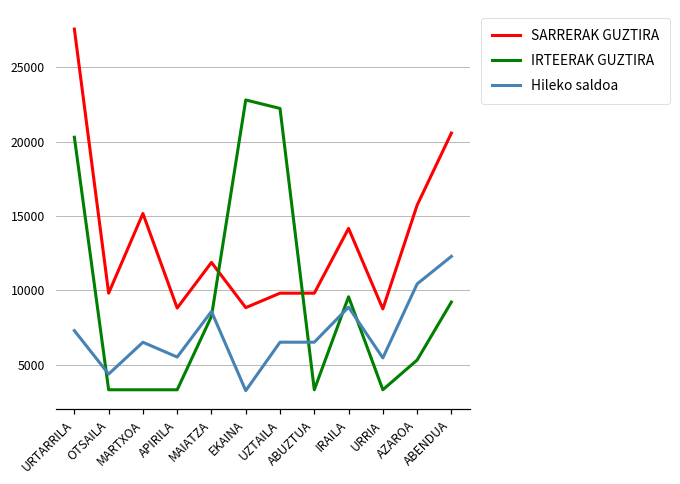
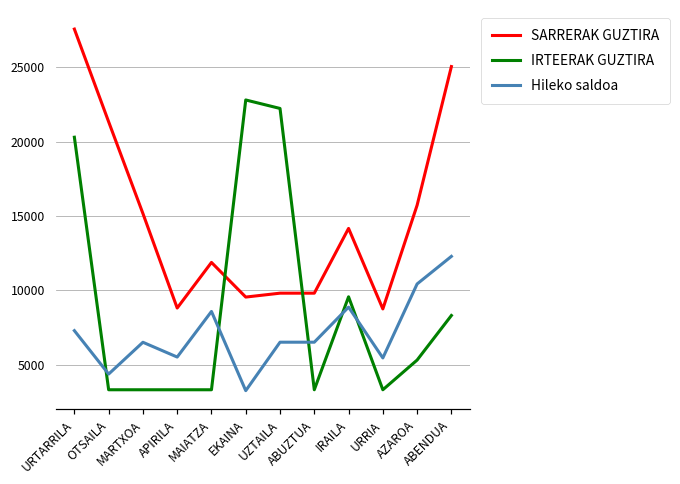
SARRERAK GUZTIRA, OTSAILA: 9800 -> 21300
IRTEERAK GUZTIRA, MAIATZA: 8200 -> 3300
SARRERAK GUZTIRA, EKAINA: 8800 -> 9500
SARRERAK GUZTIRA, ABENDUA: 20600 -> 25100
IRTEERAK GUZTIRA, ABENDUA: 9200 -> 8300
